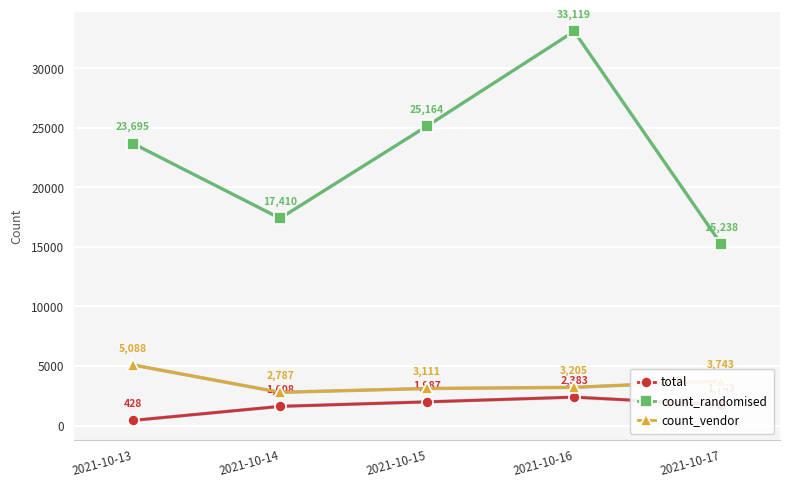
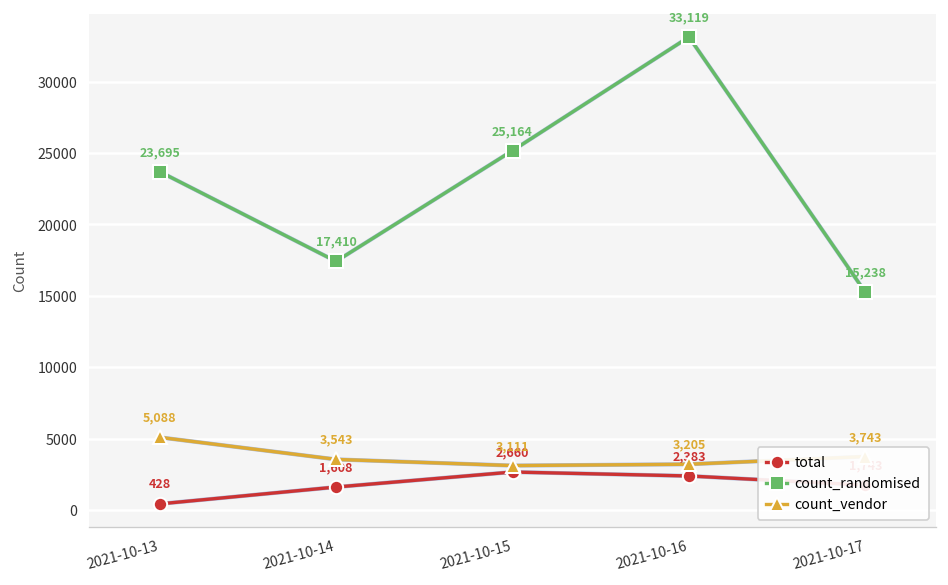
count_vendor, 2021-10-14: 2,787 -> 3,543
total, 2021-10-15: 1,987 -> 2,660
